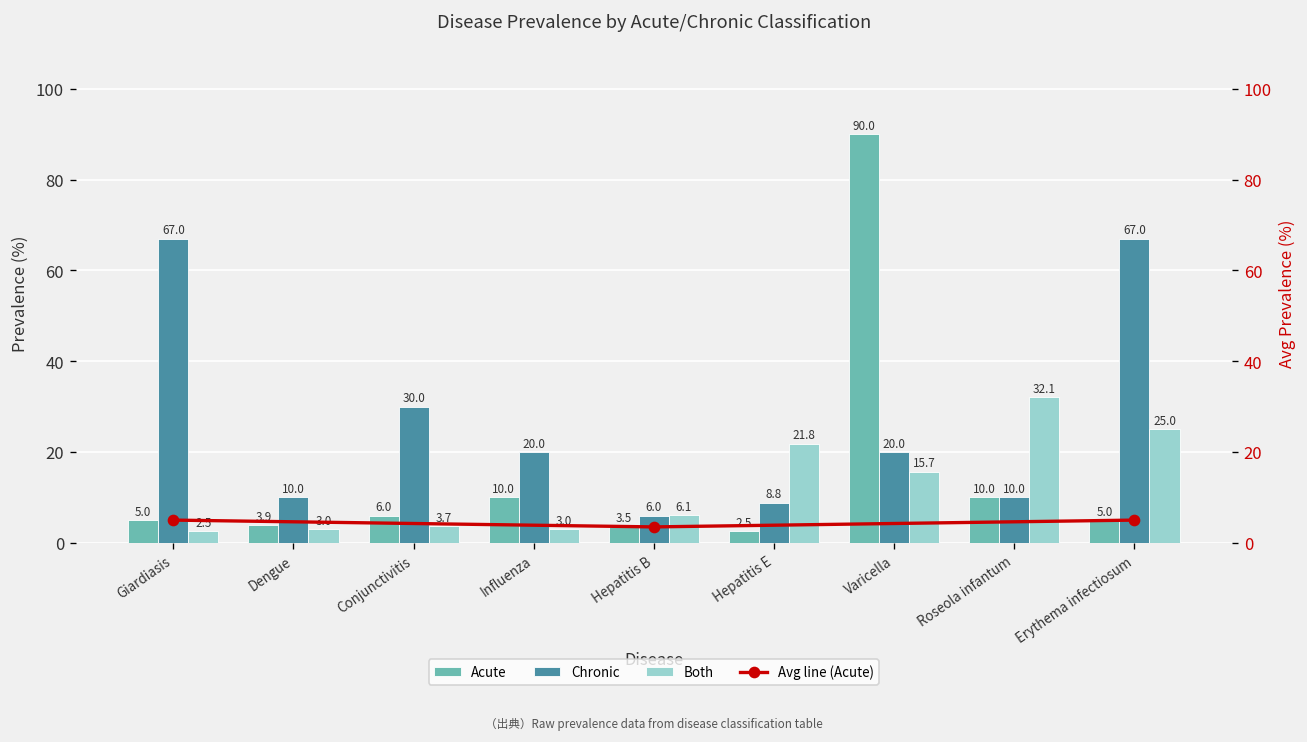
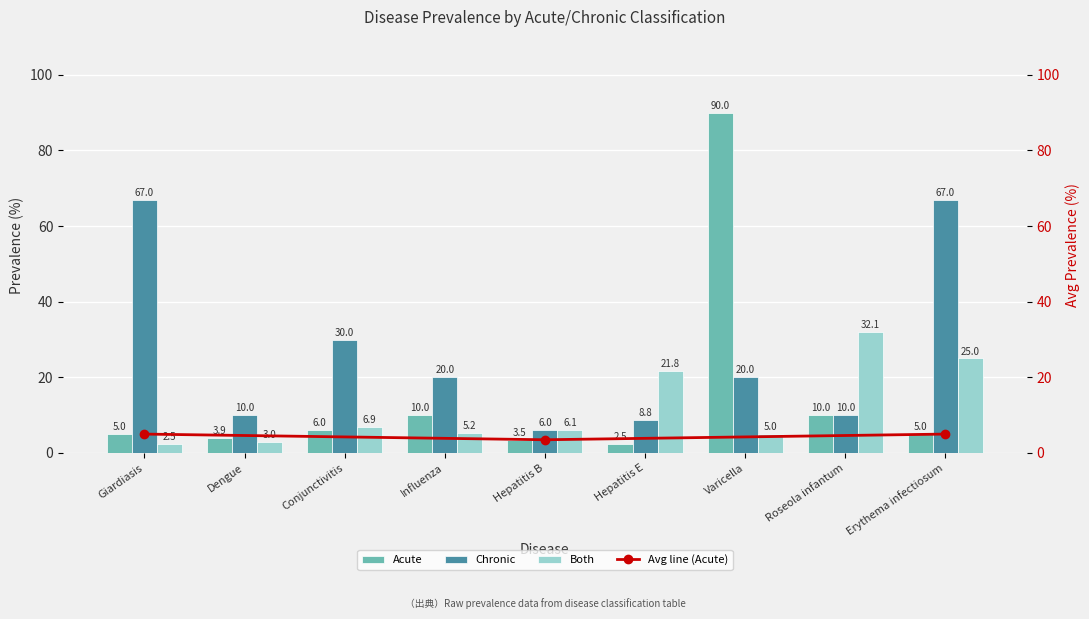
Both, Conjunctivitis: 3.7 -> 6.9
Both, Influenza: 3.0 -> 5.2
Both, Varicella: 15.7 -> 5.0
